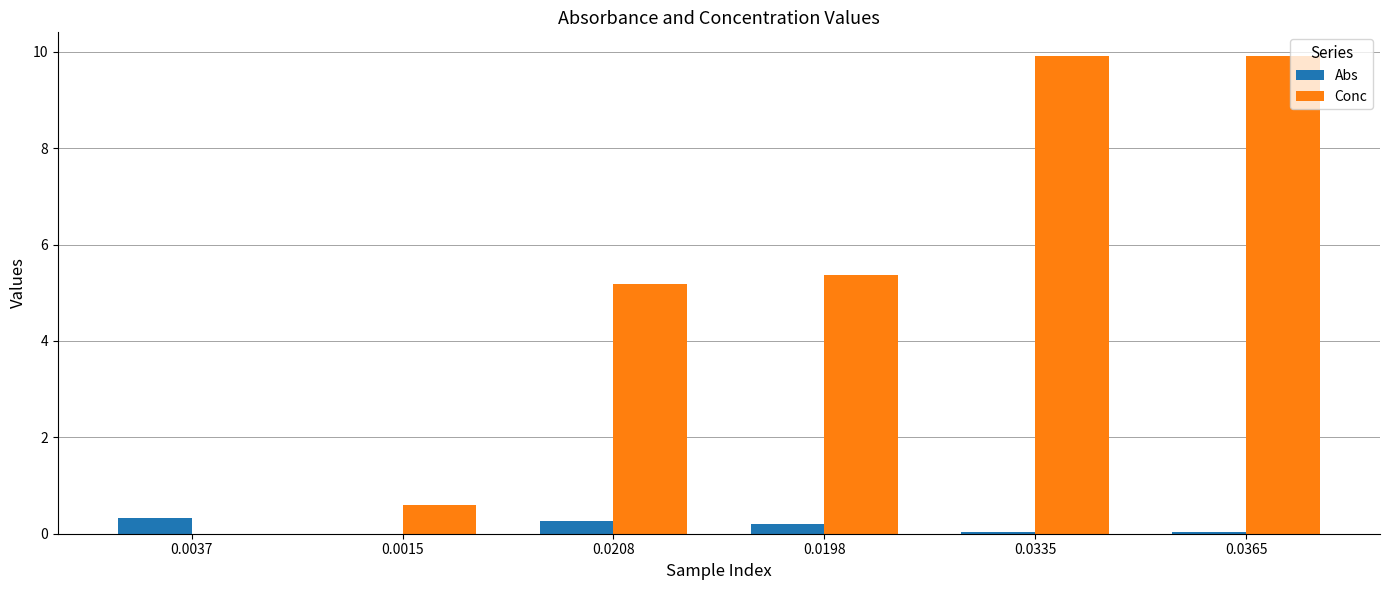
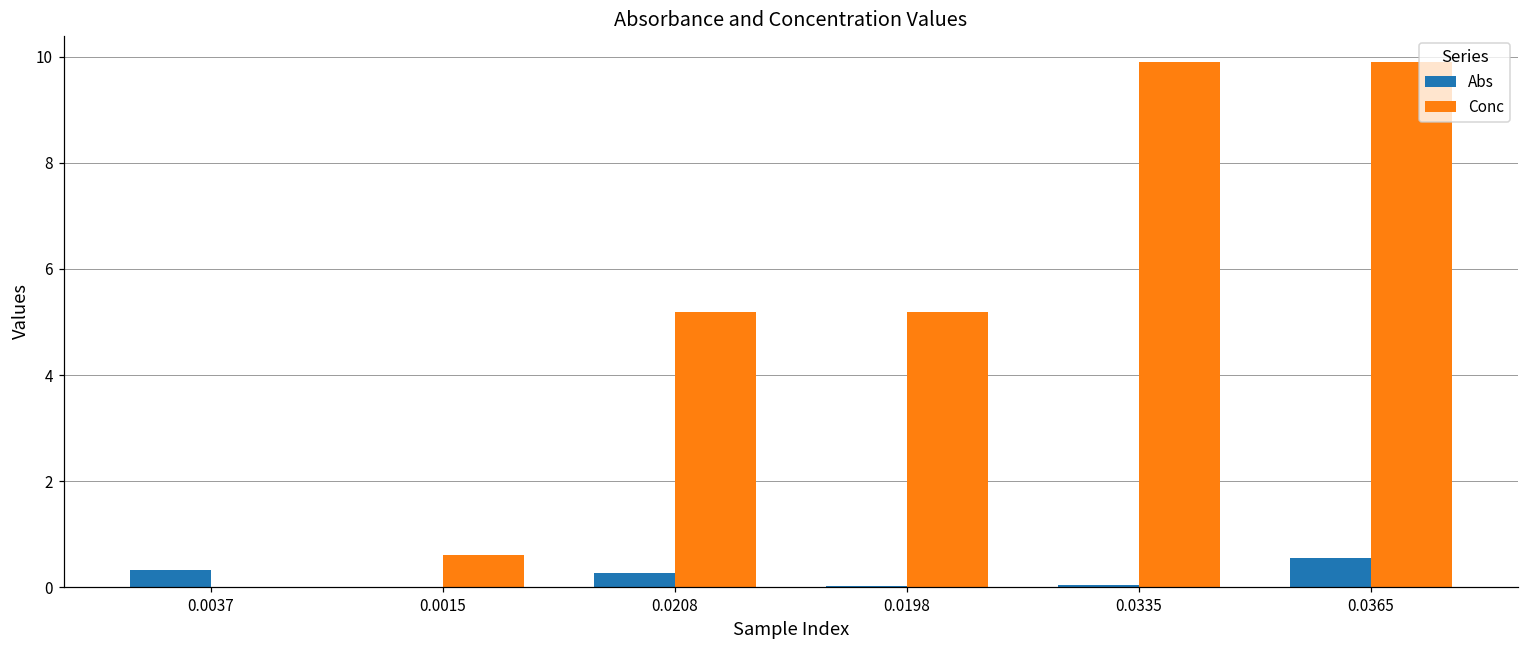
Abs, 0.0198: 0.2 -> 0.0
Conc, 0.0198: 5.4 -> 5.2
Abs, 0.0365: 0.0 -> 0.5
